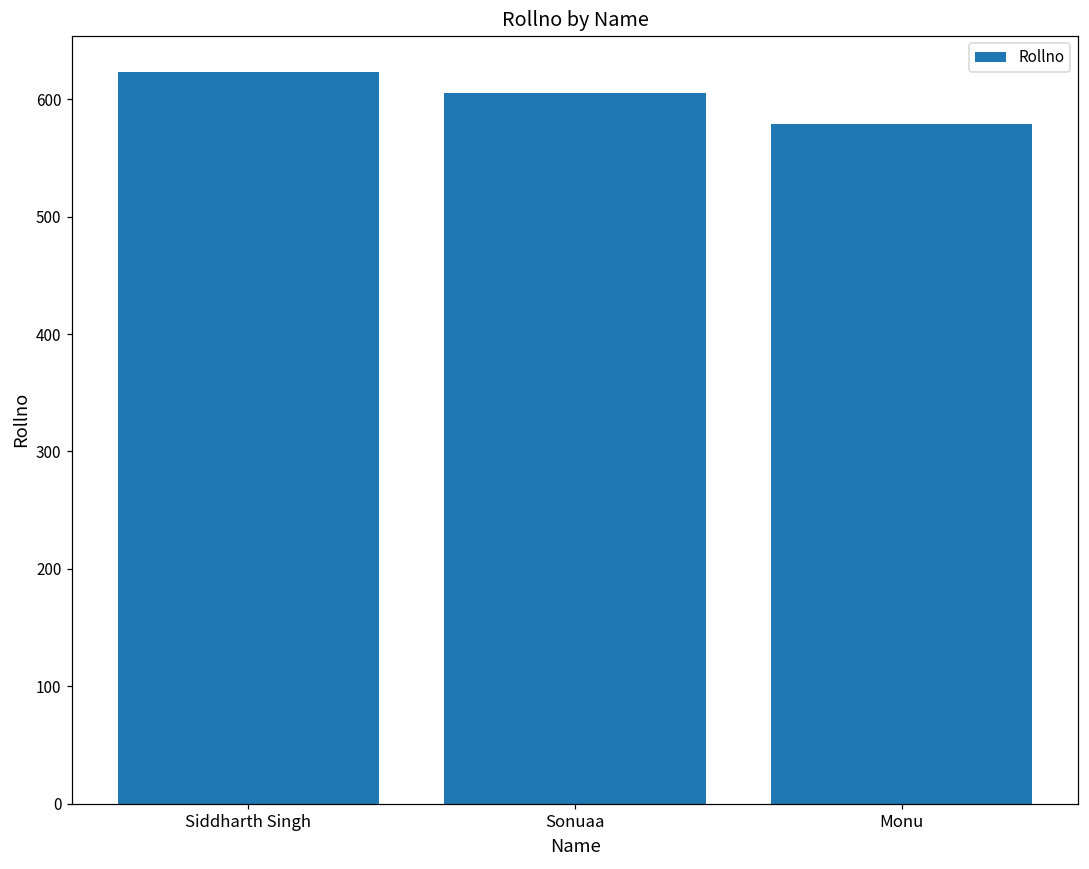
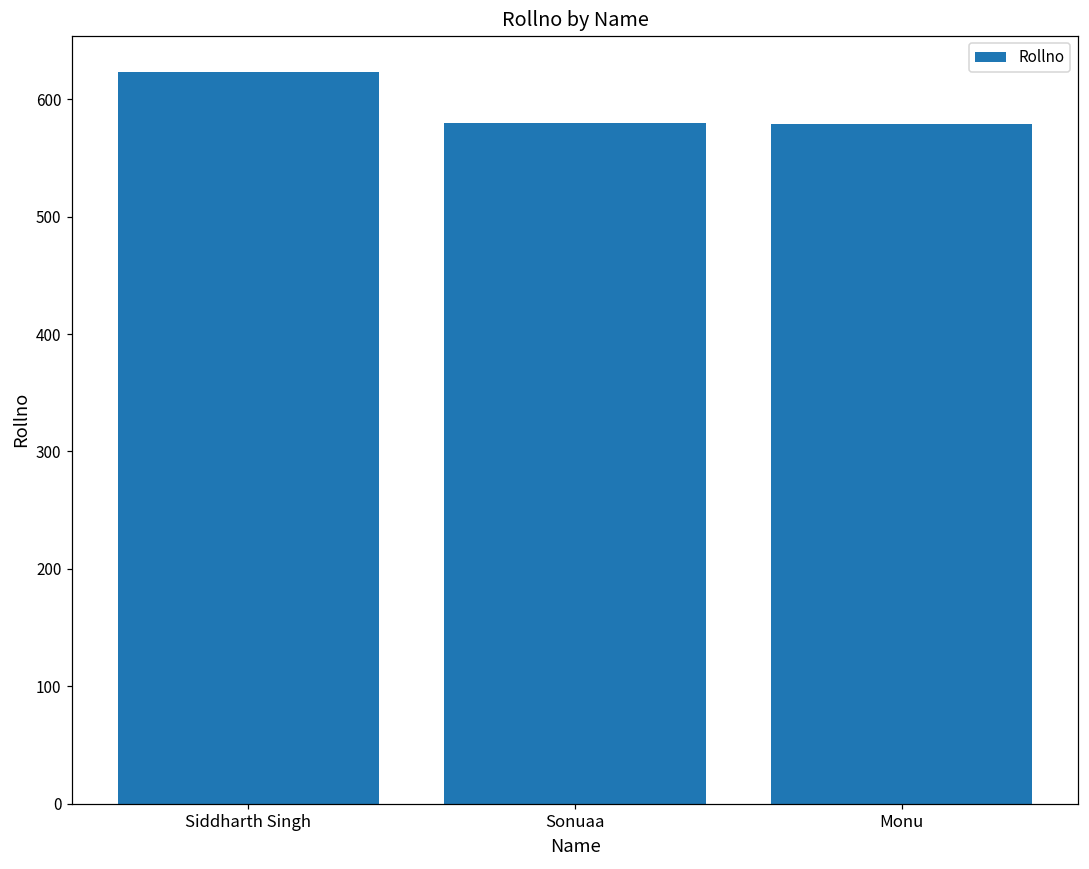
Sonuaa: 605 -> 580
